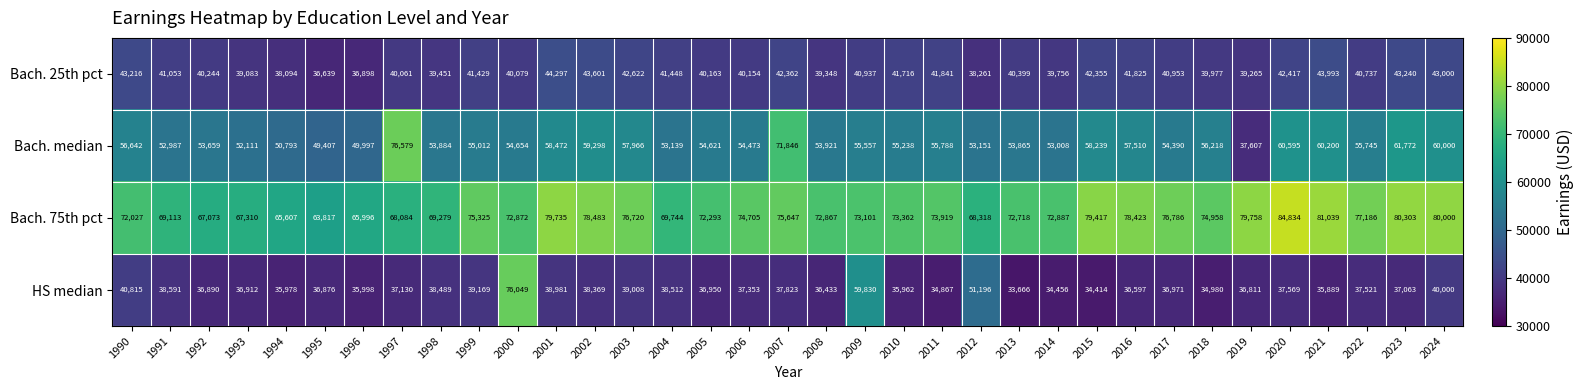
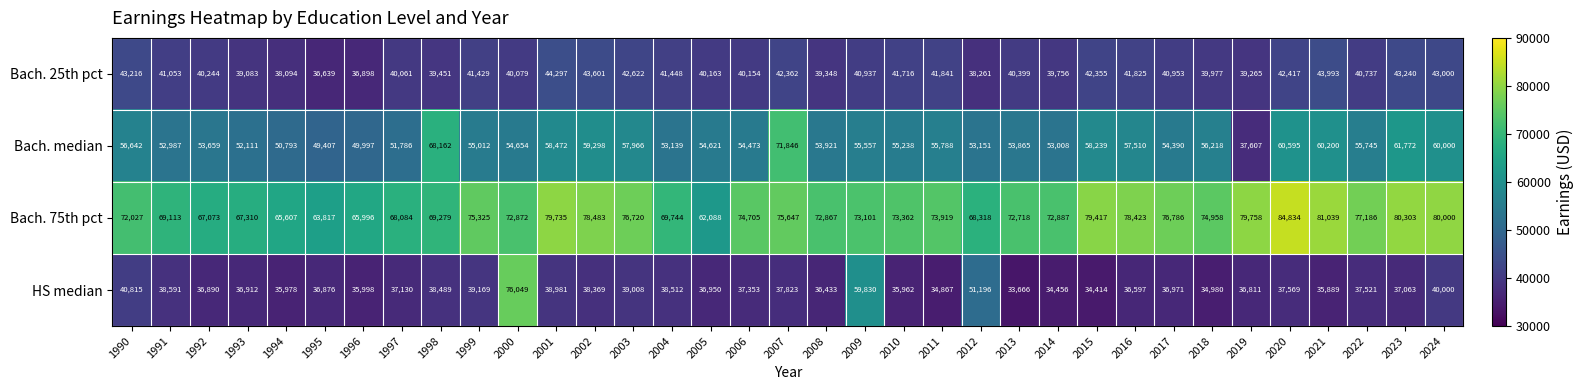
Bach. median, 1997: 76,579 -> 51,786
Bach. median, 1998: 53,884 -> 68,162
Bach. 75th pct, 2005: 72,293 -> 62,088
